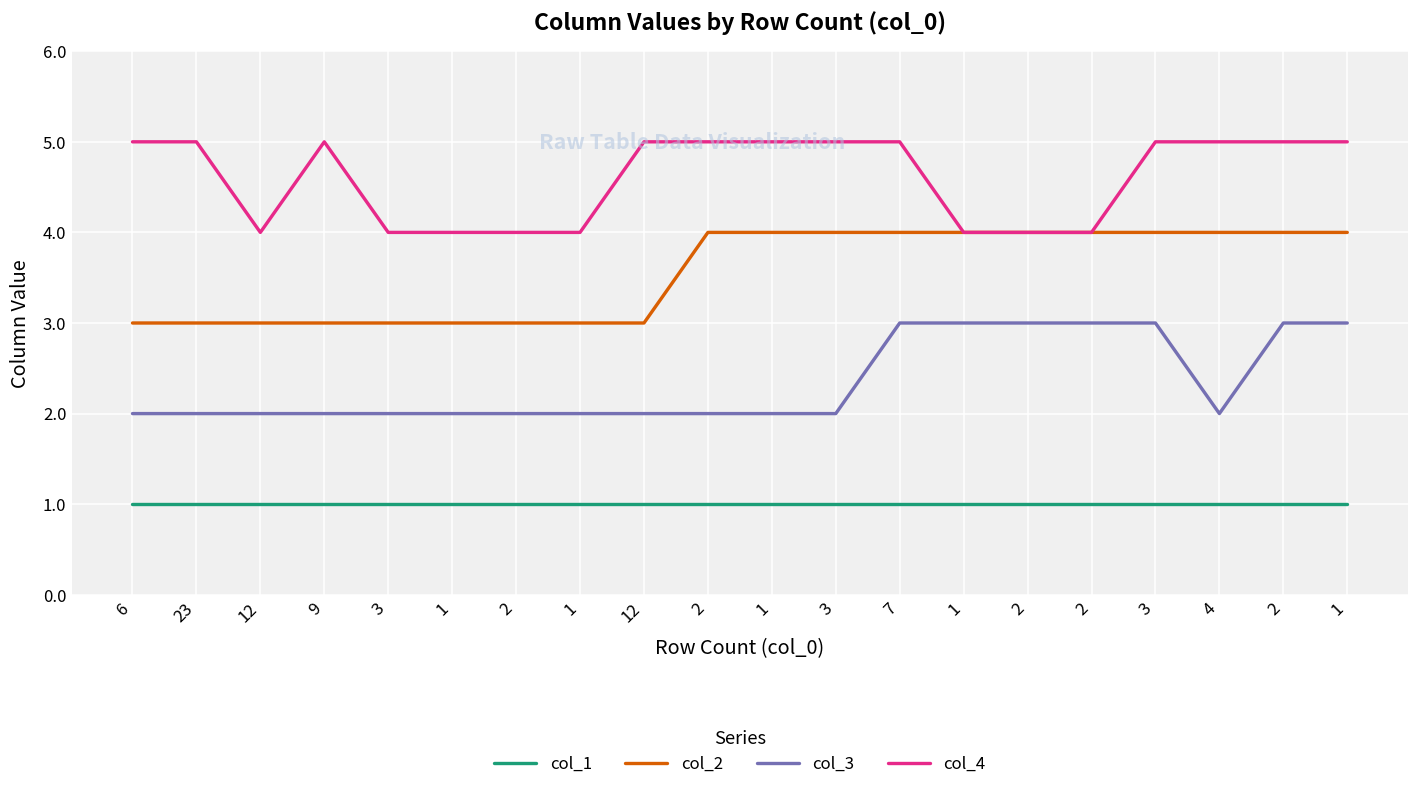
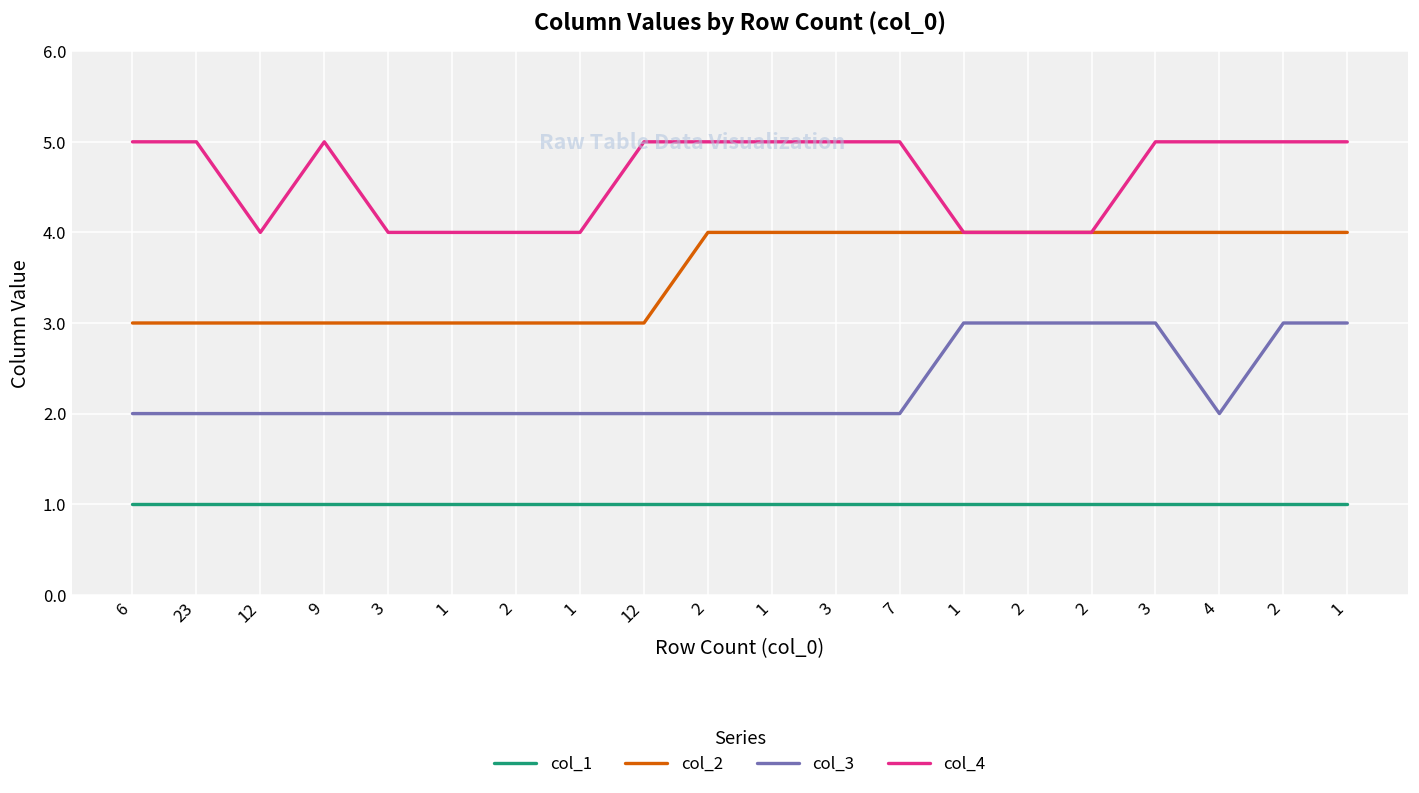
col_3, 7: 3 -> 2
